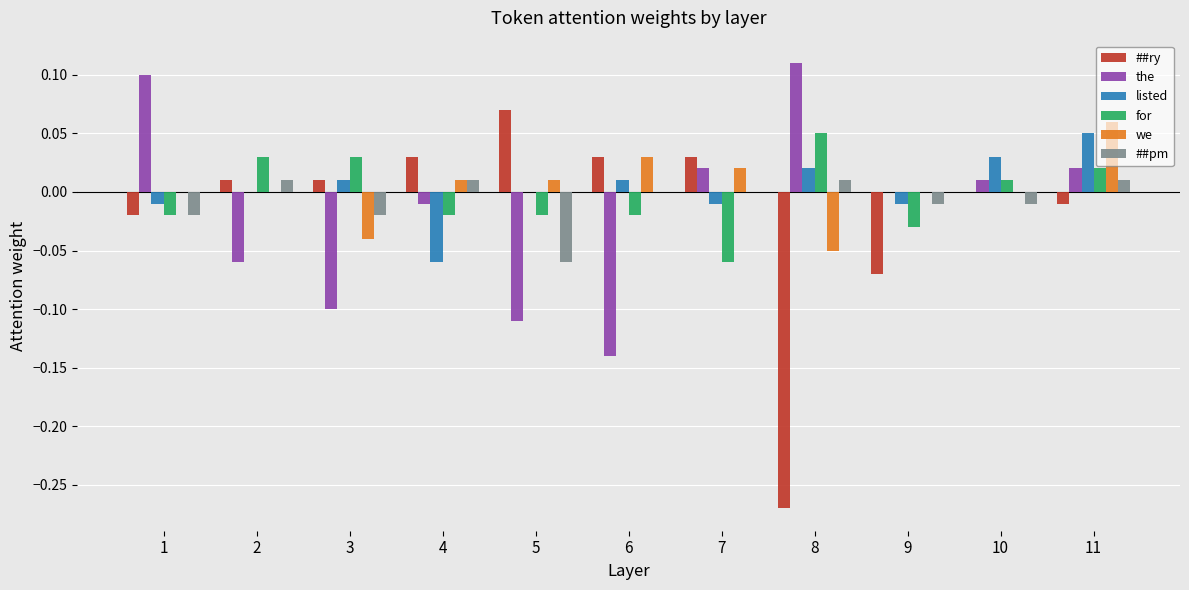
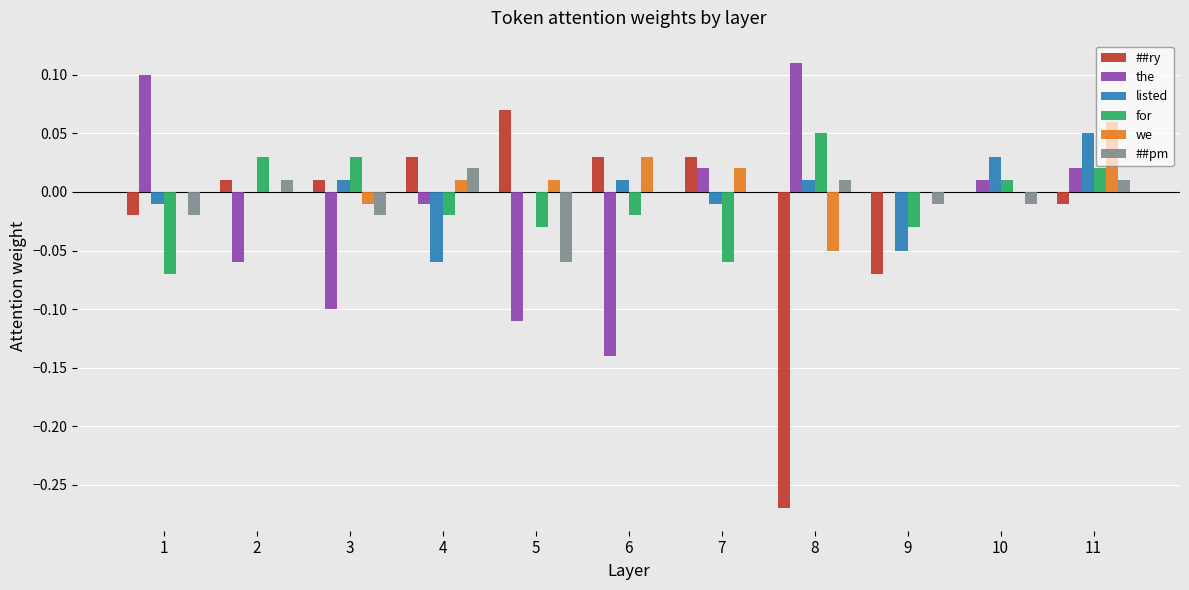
for, 1: -0.02 -> -0.07
we, 3: -0.04 -> -0.01
##pm, 4: 0.01 -> 0.02
for, 5: -0.02 -> -0.03
listed, 8: 0.02 -> 0.01
listed, 9: -0.01 -> -0.05
